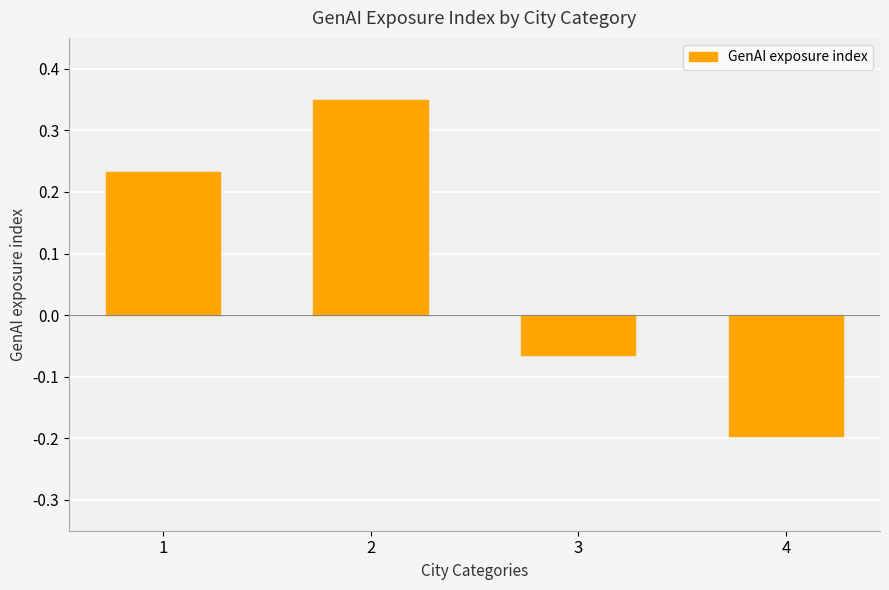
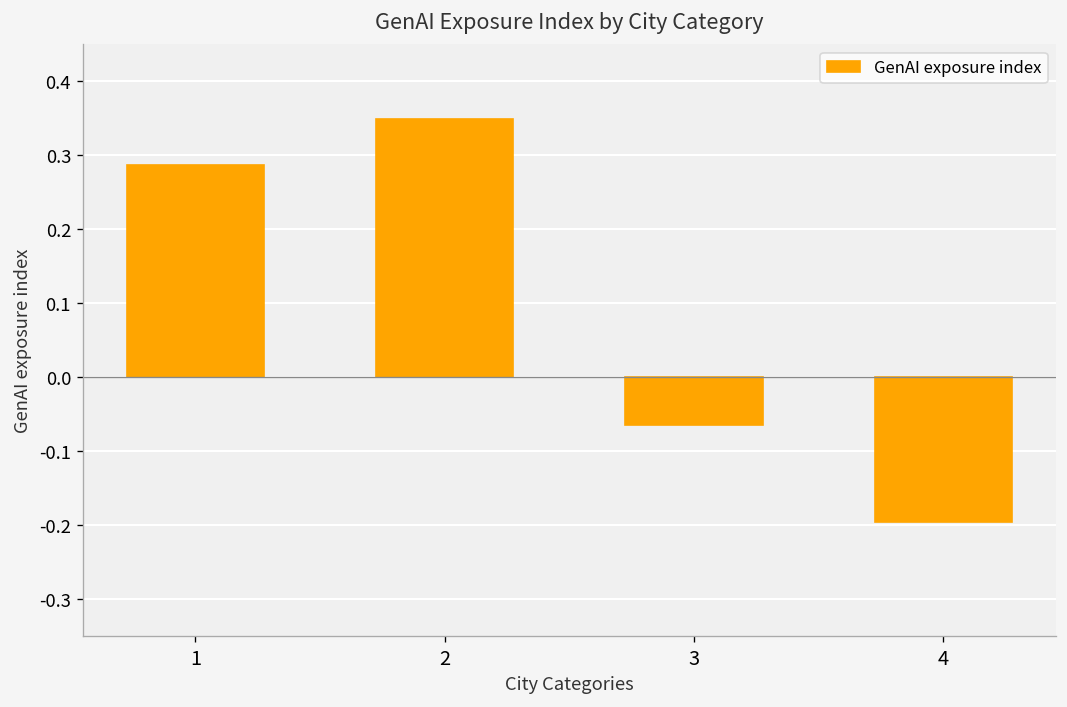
1: 0.23 -> 0.29
